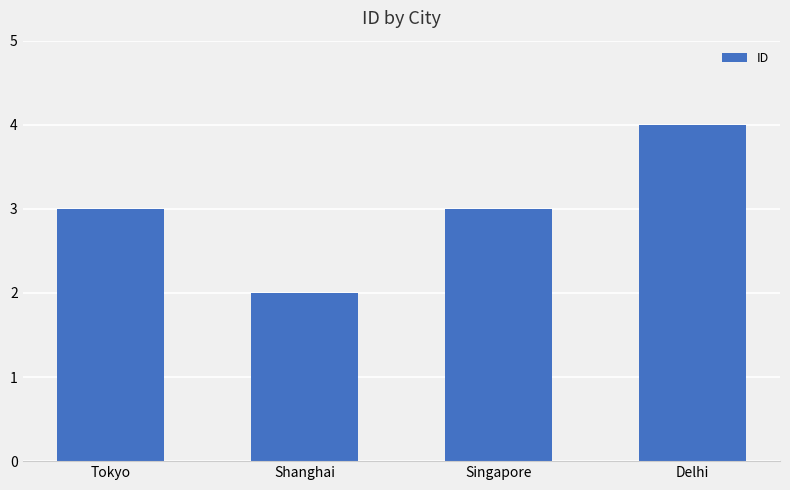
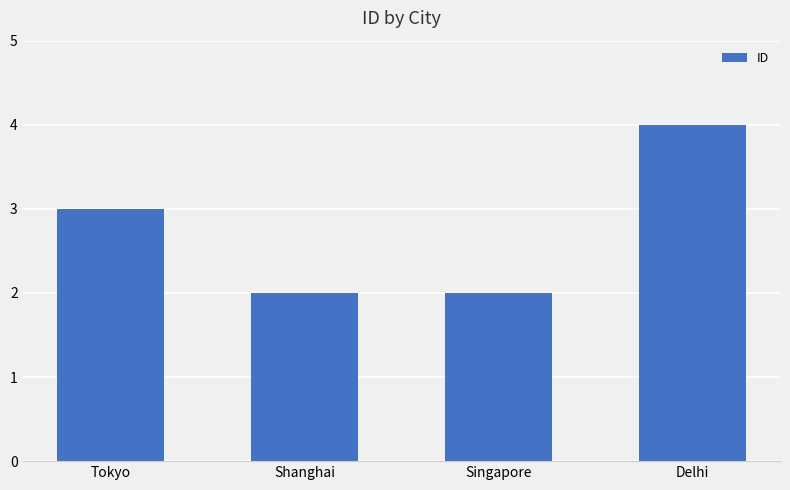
Singapore: 3 -> 2
